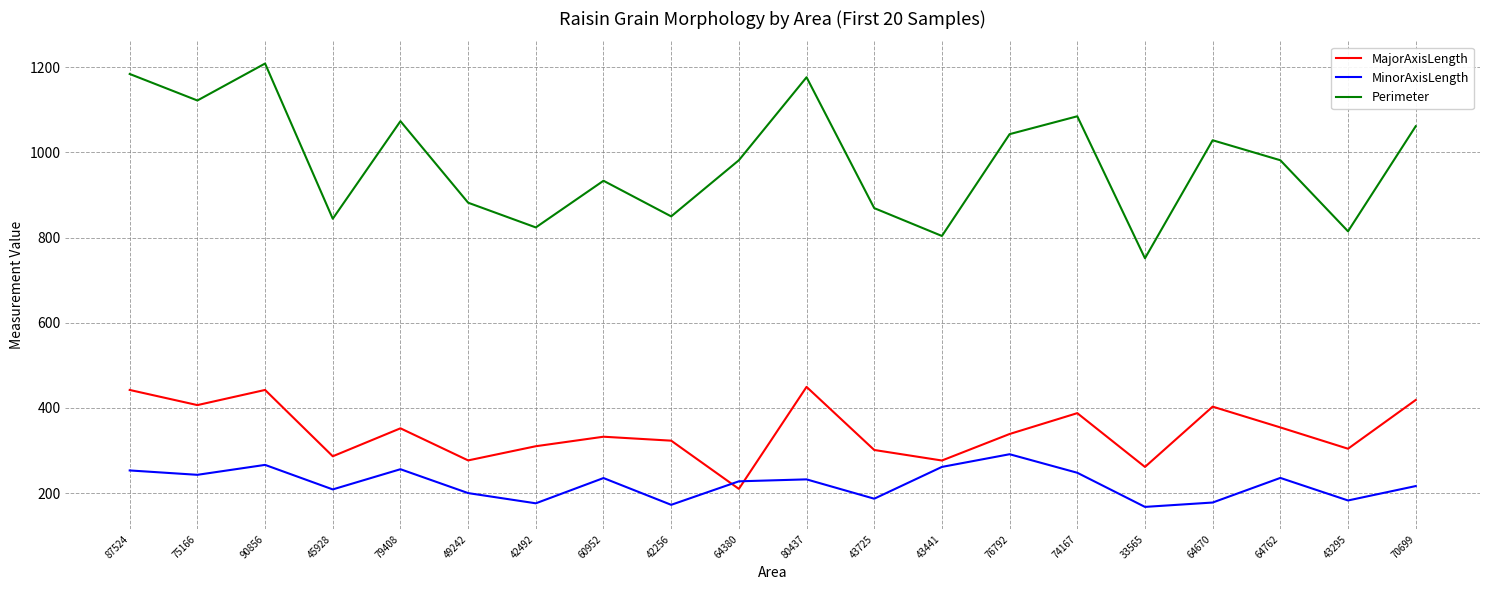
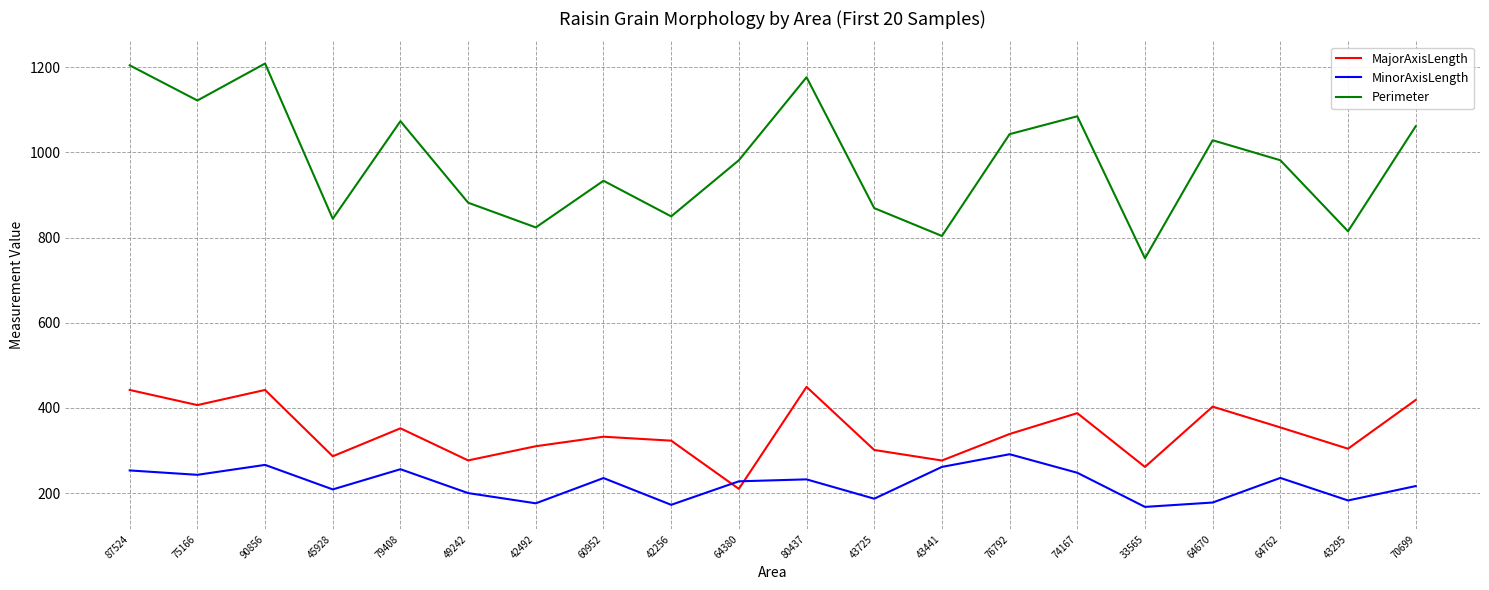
Perimeter, 87524: 1180 -> 1200
